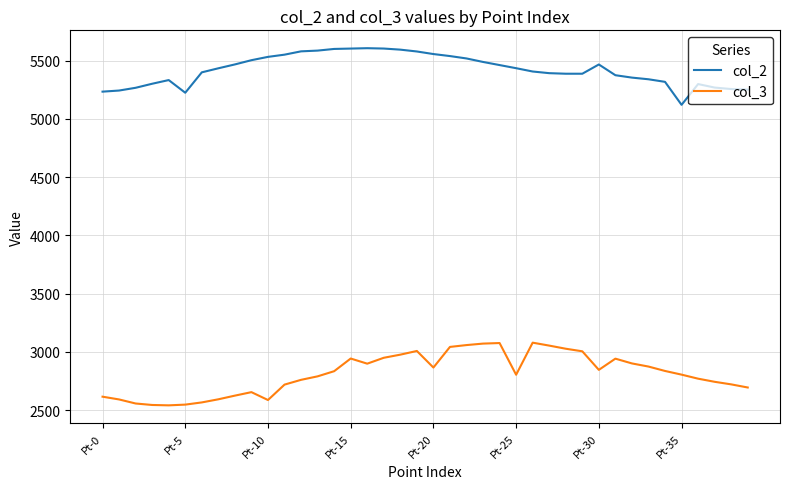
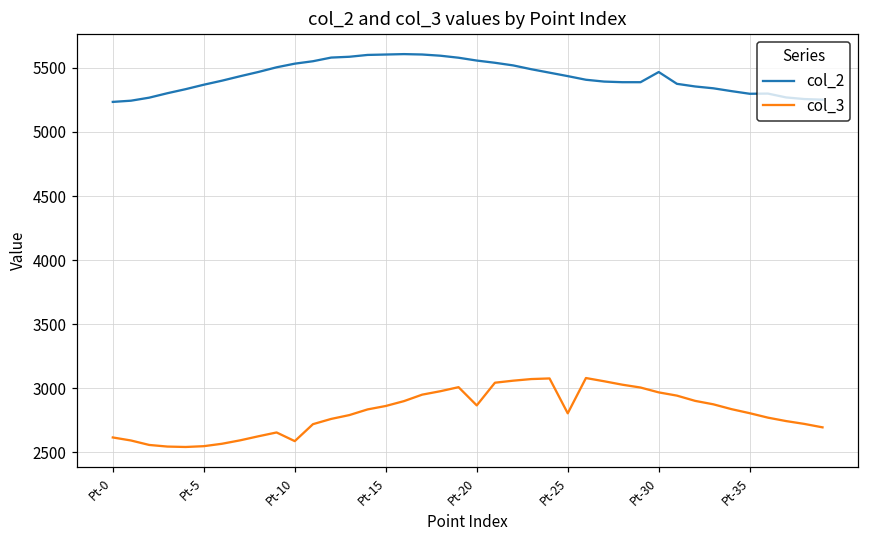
col_2, Pt-5: 5230 -> 5370
col_3, Pt-15: 2940 -> 2860
col_3, Pt-30: 2850 -> 2970
col_2, Pt-35: 5120 -> 5300
